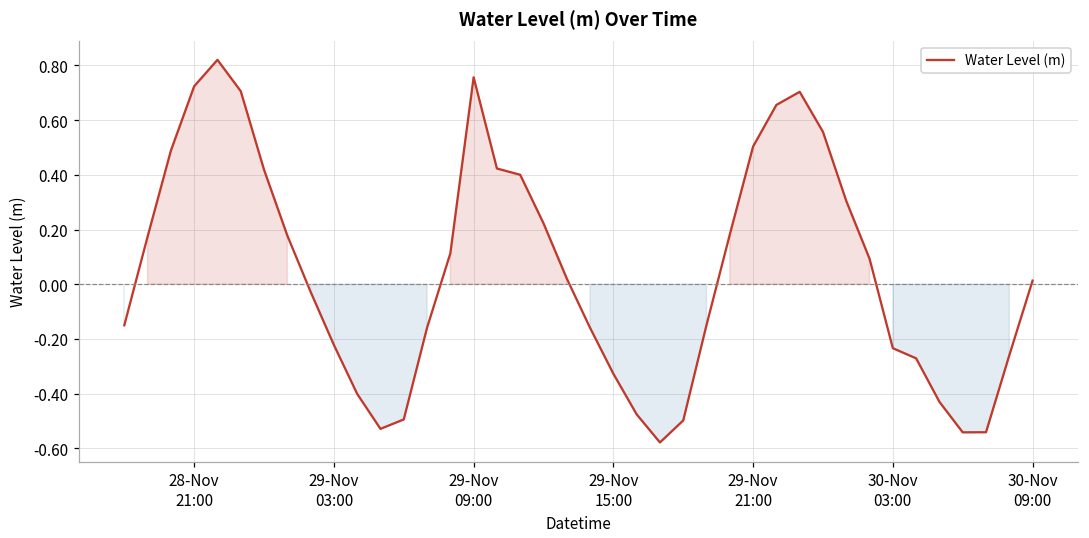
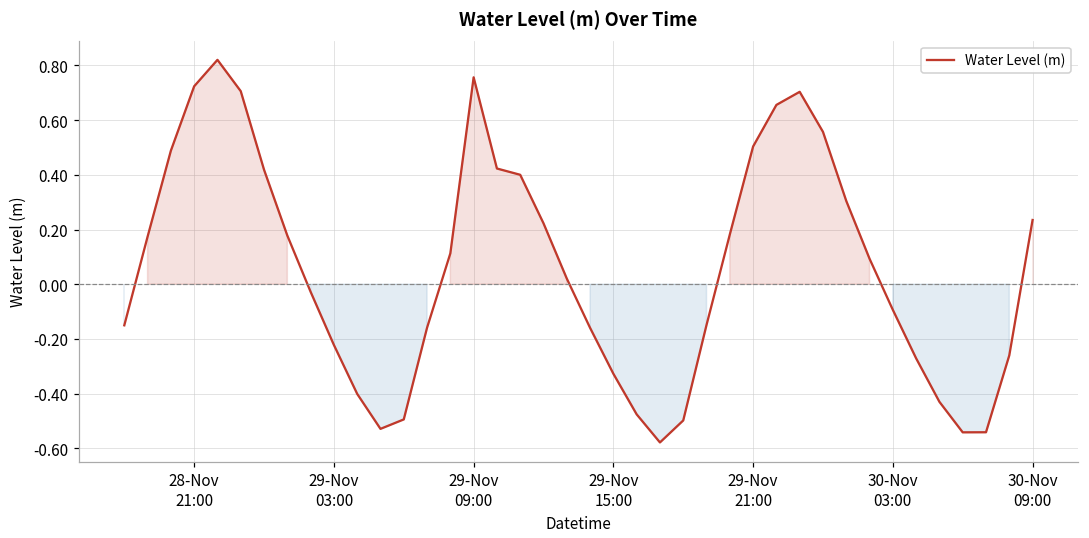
30-Nov 03:00: -0.23 -> -0.09
30-Nov 09:00: 0.01 -> 0.24
